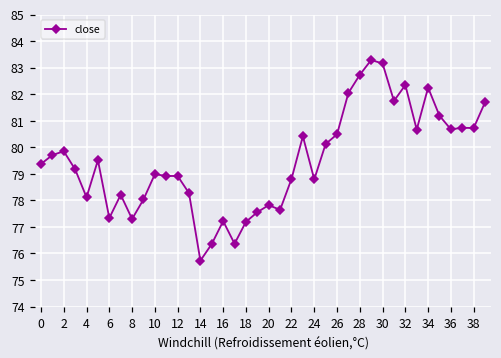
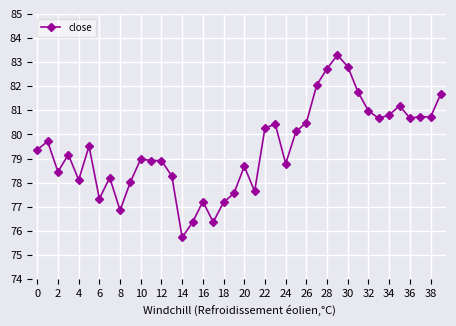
2: 79.9 -> 78.5
8: 77.3 -> 76.9
20: 77.8 -> 78.7
22: 78.8 -> 80.3
30: 83.2 -> 82.8
32: 82.3 -> 81.0
34: 82.3 -> 80.8
